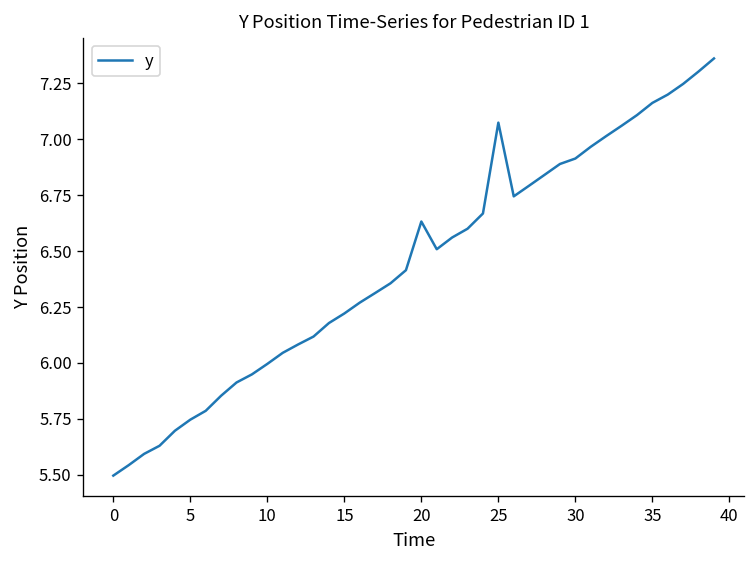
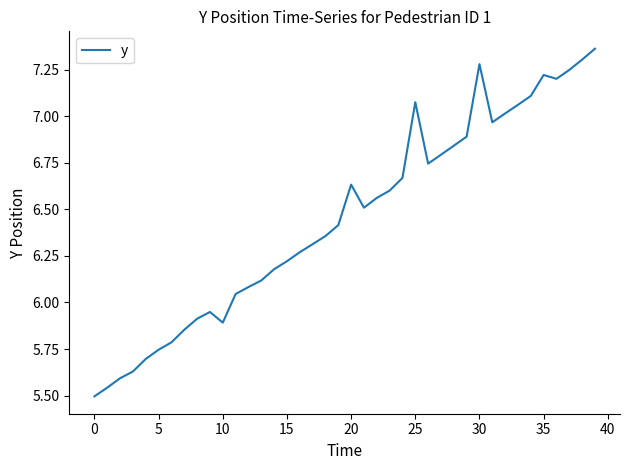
10: 6.00 -> 5.89
30: 6.91 -> 7.28
35: 7.16 -> 7.22
